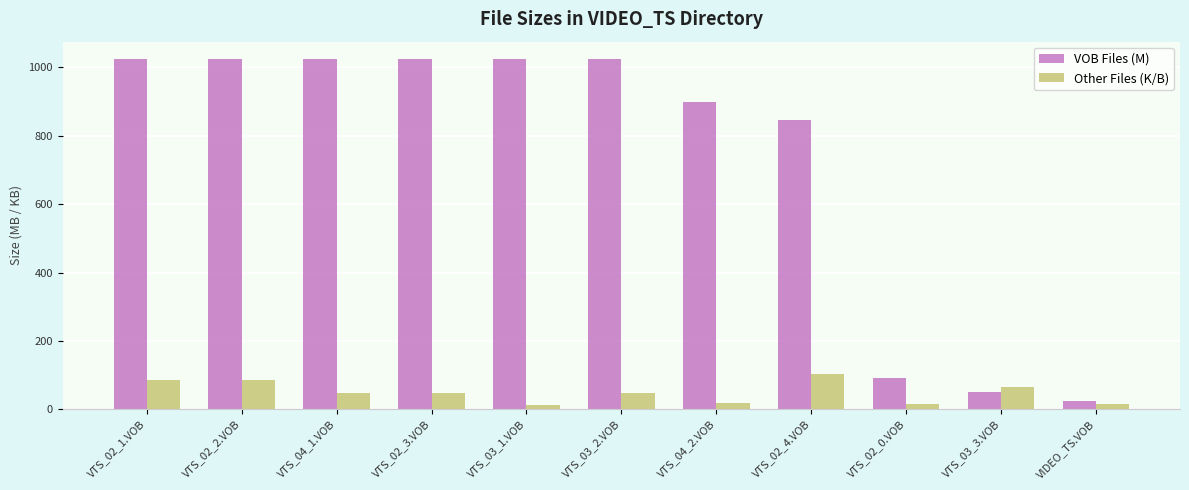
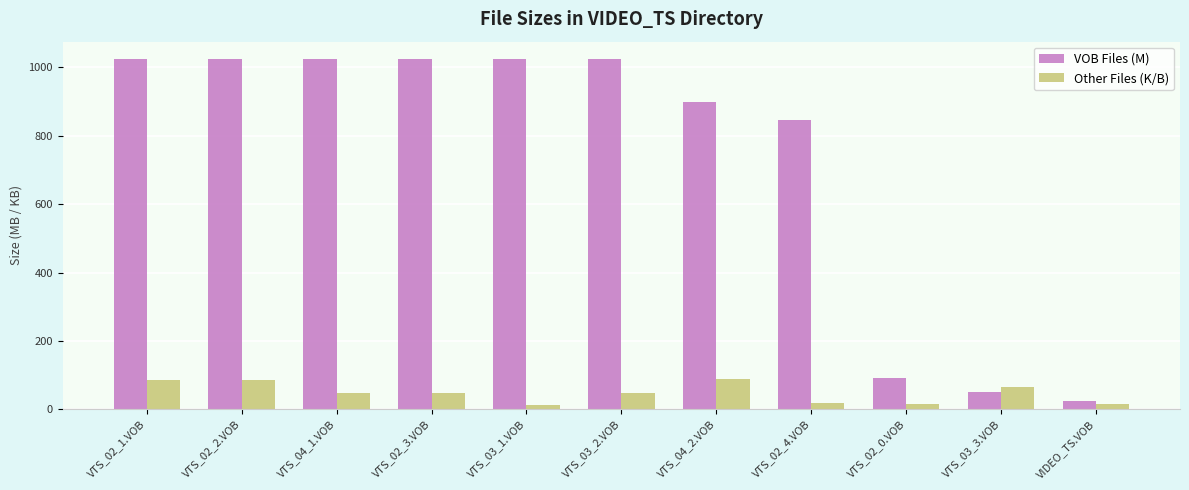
Other Files (K/B), VTS_04_2.VOB: 20 -> 90
Other Files (K/B), VTS_02_4.VOB: 100 -> 20
